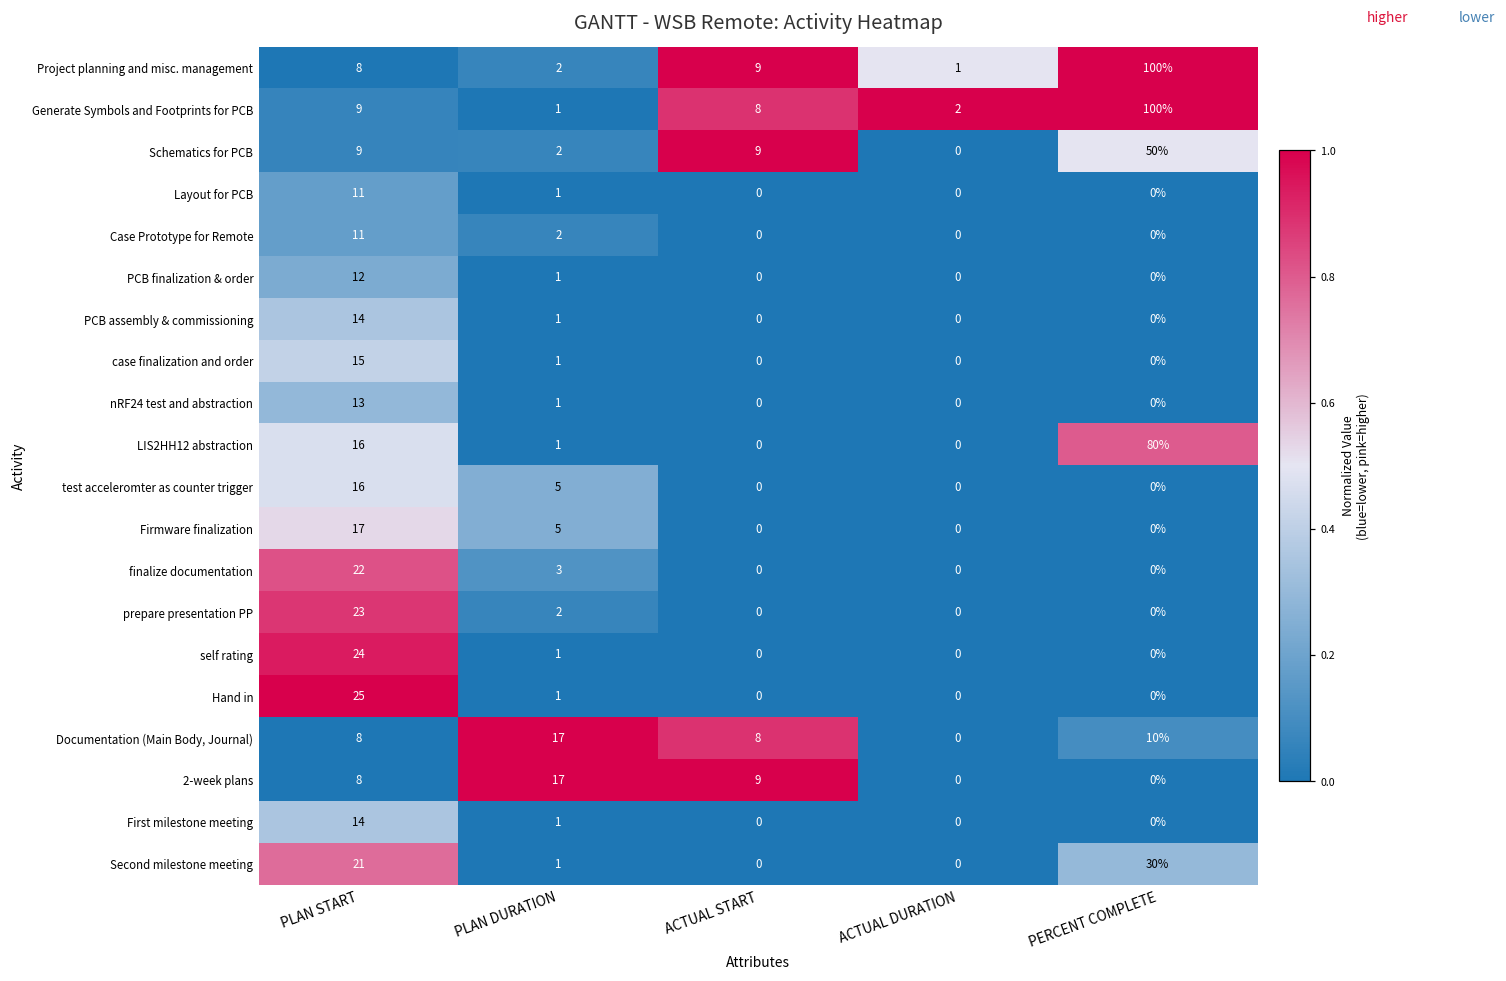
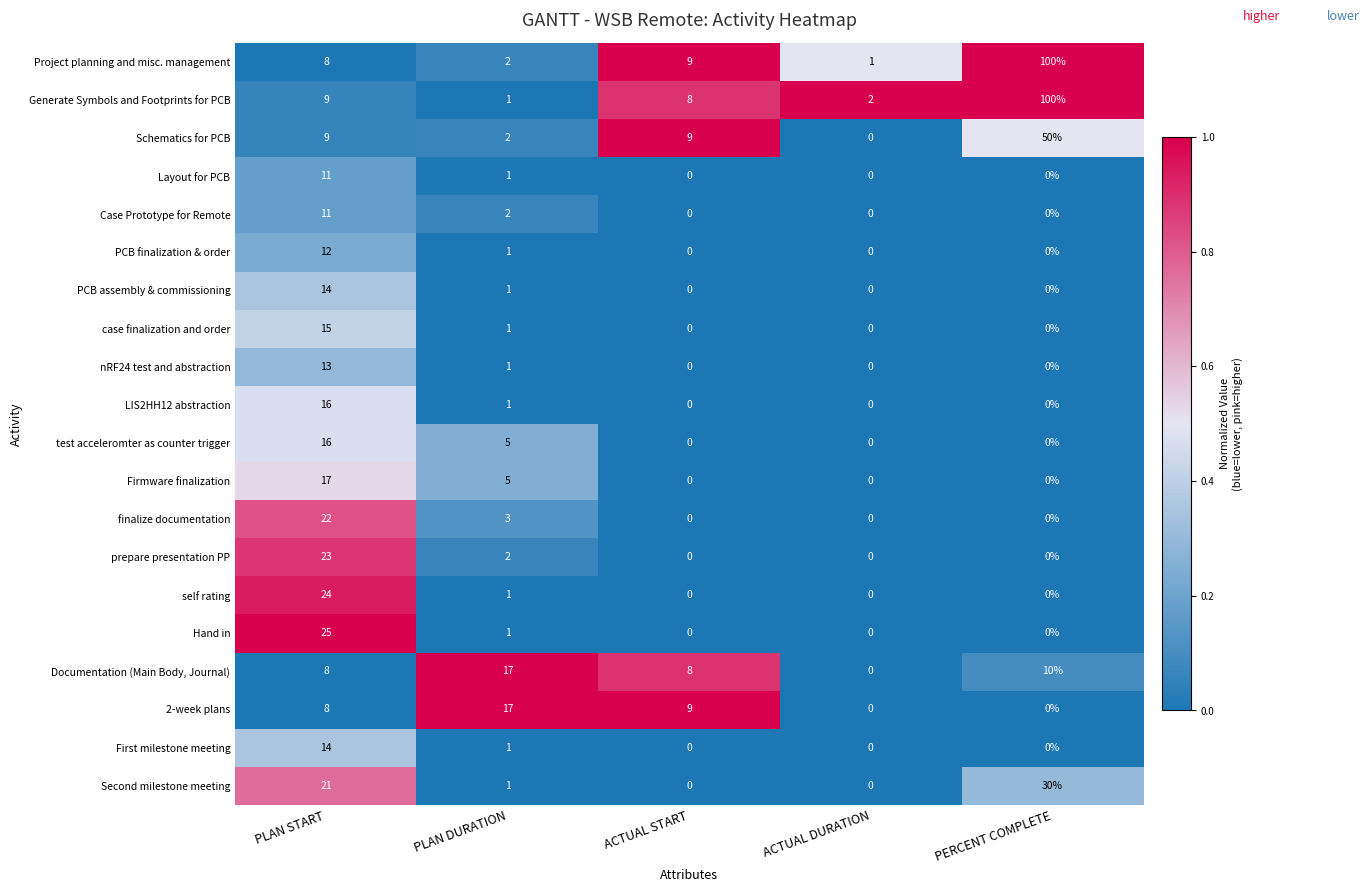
LIS2HH12 abstraction, PERCENT COMPLETE: 80% -> 0%
